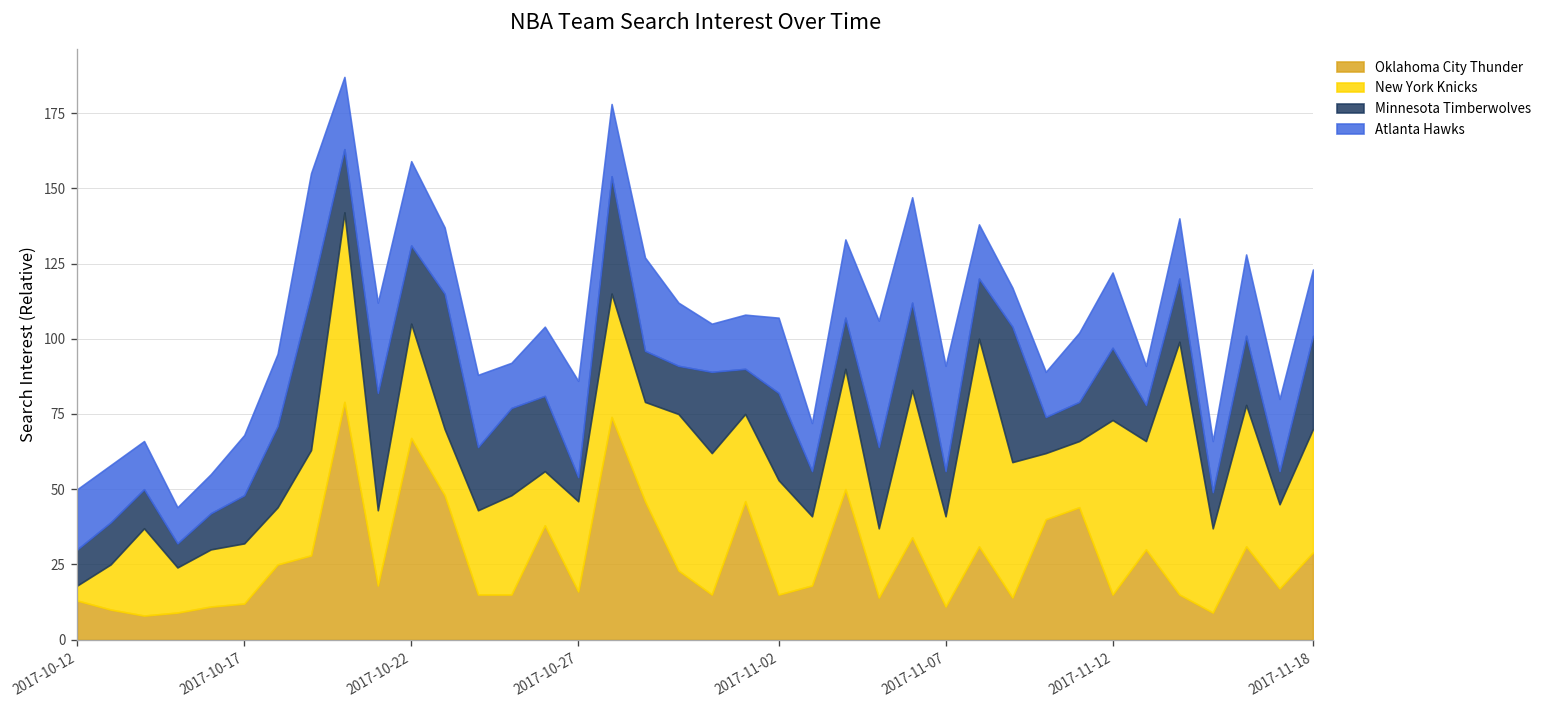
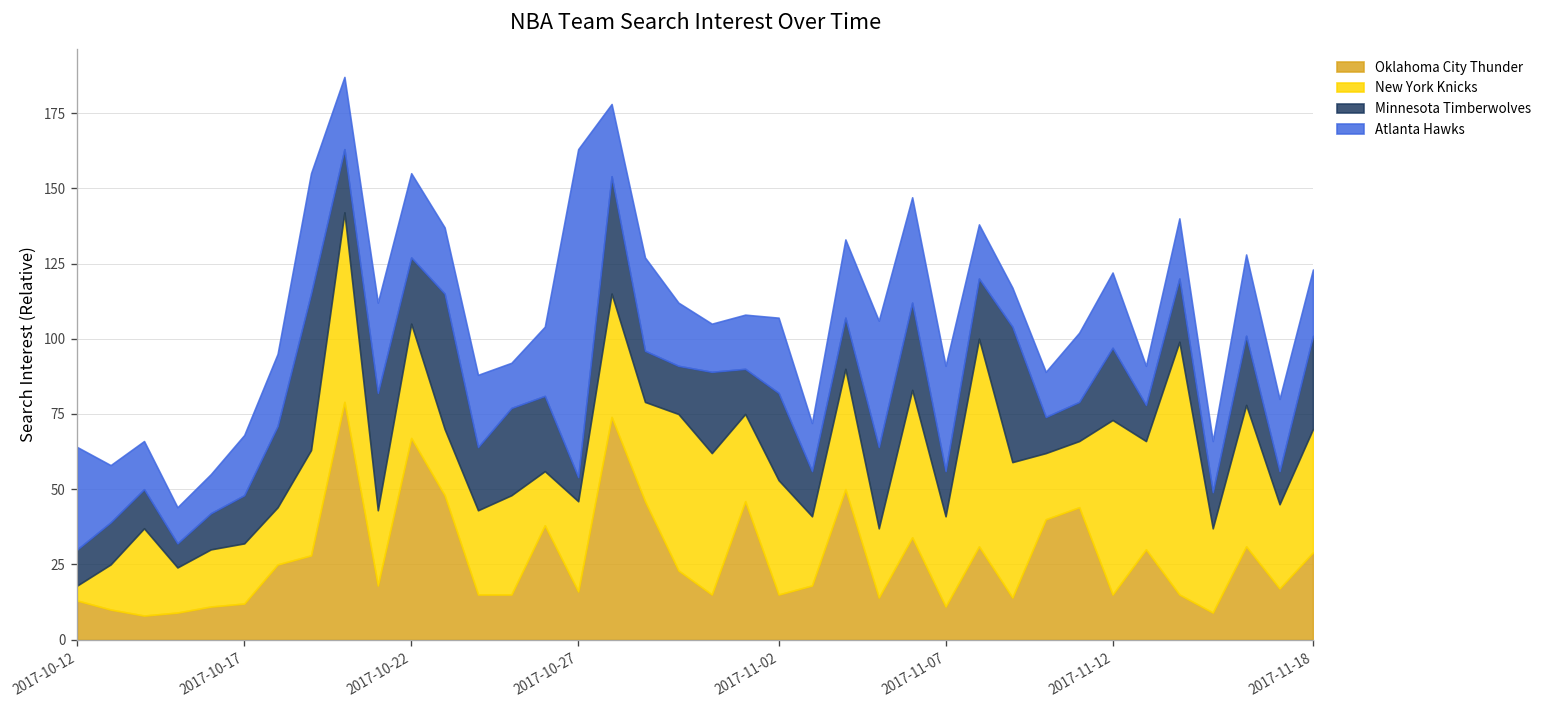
Atlanta Hawks, 2017-10-12: 20 -> 34
Minnesota Timberwolves, 2017-10-22: 26 -> 22
Atlanta Hawks, 2017-10-27: 32 -> 109
